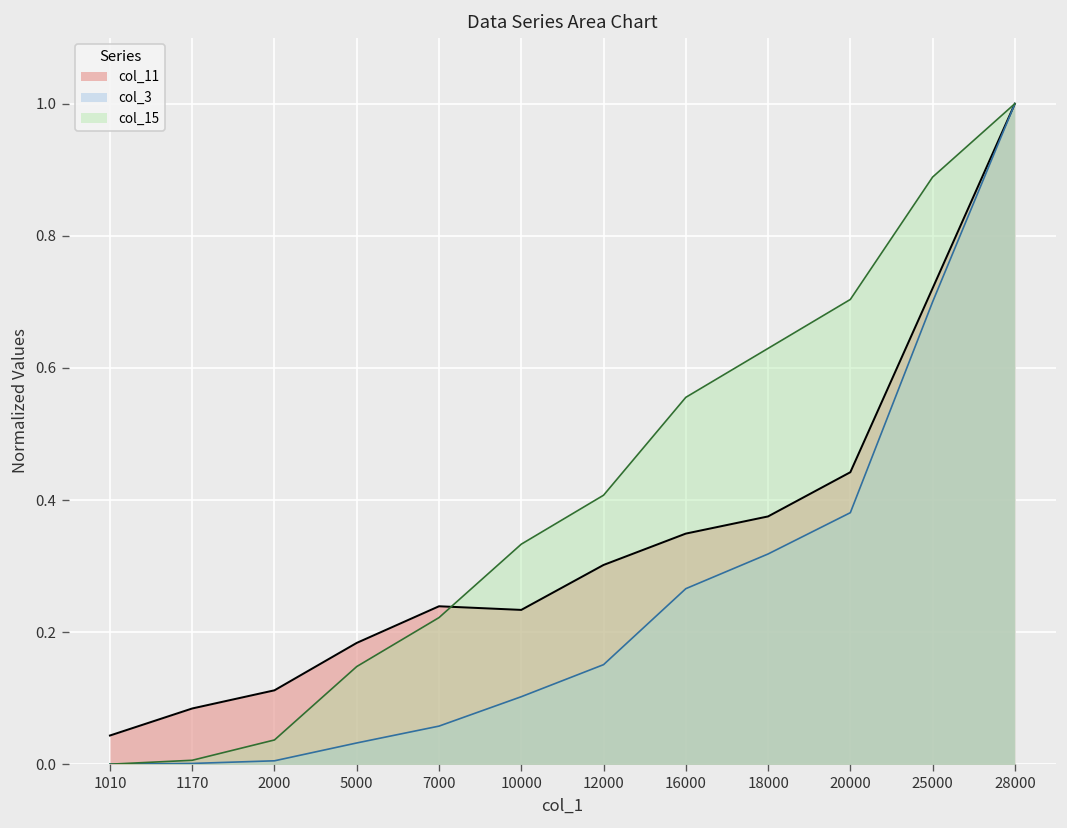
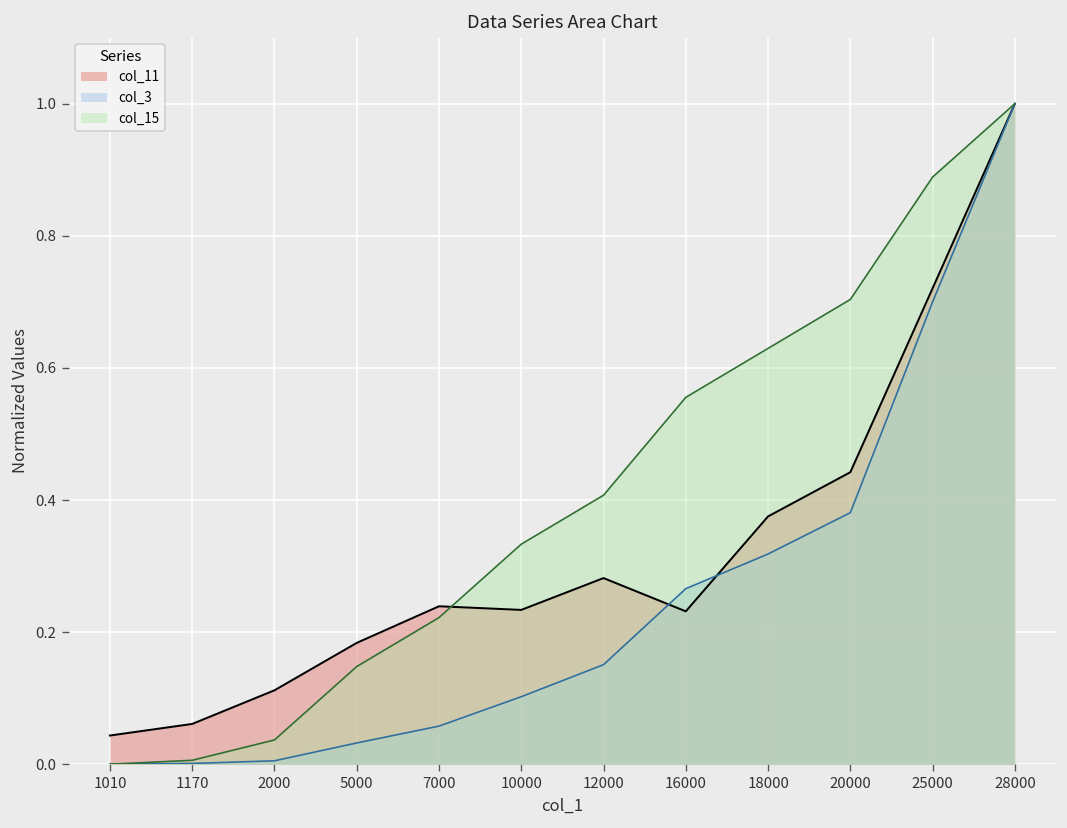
col_11, 1170: 0.08 -> 0.06
col_11, 12000: 0.30 -> 0.28
col_11, 16000: 0.35 -> 0.23
